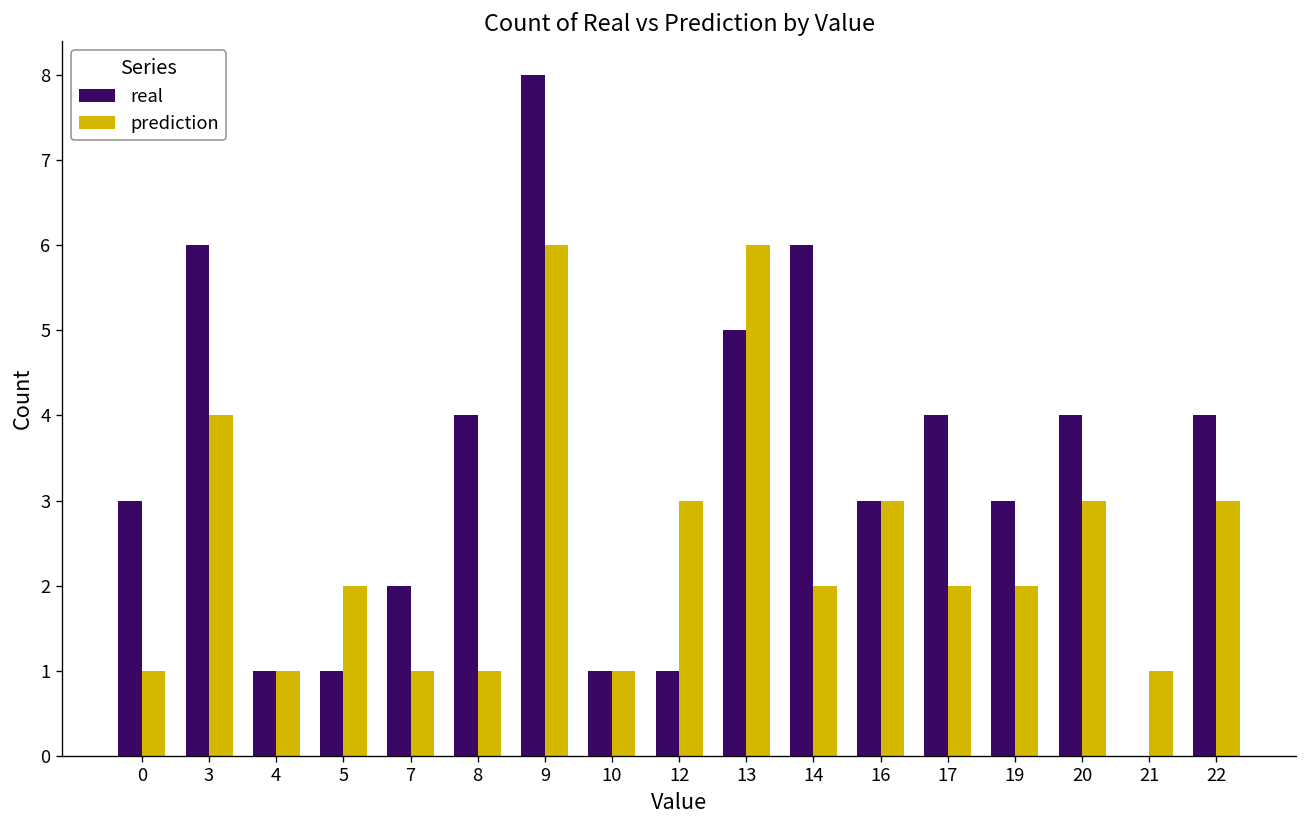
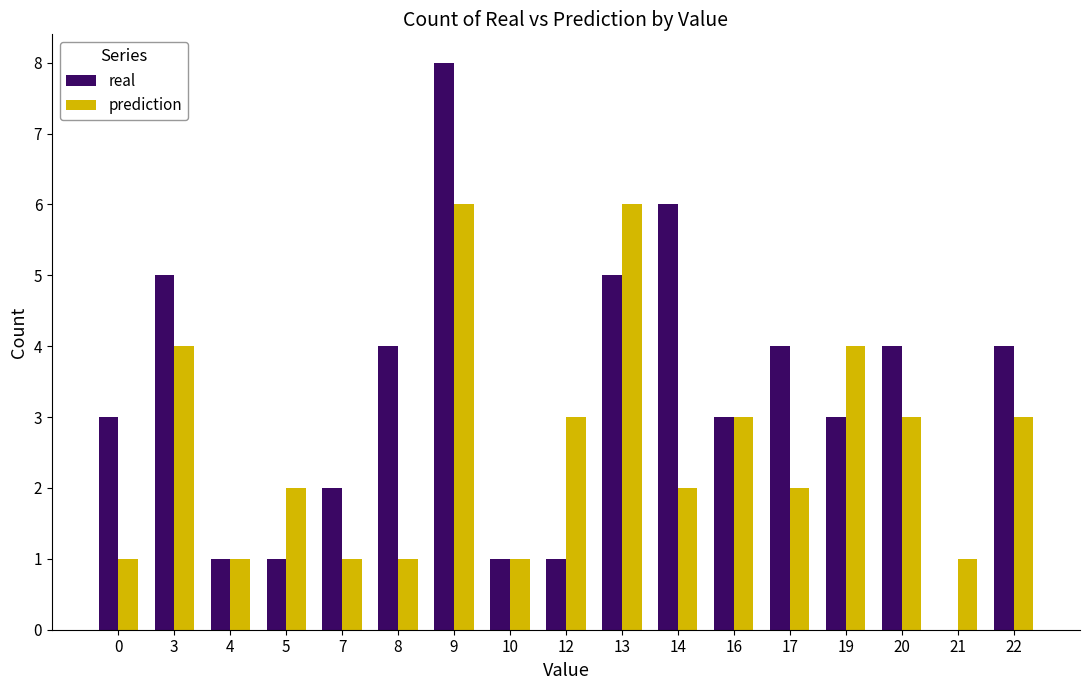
real, 3: 6 -> 5
prediction, 19: 2 -> 4
